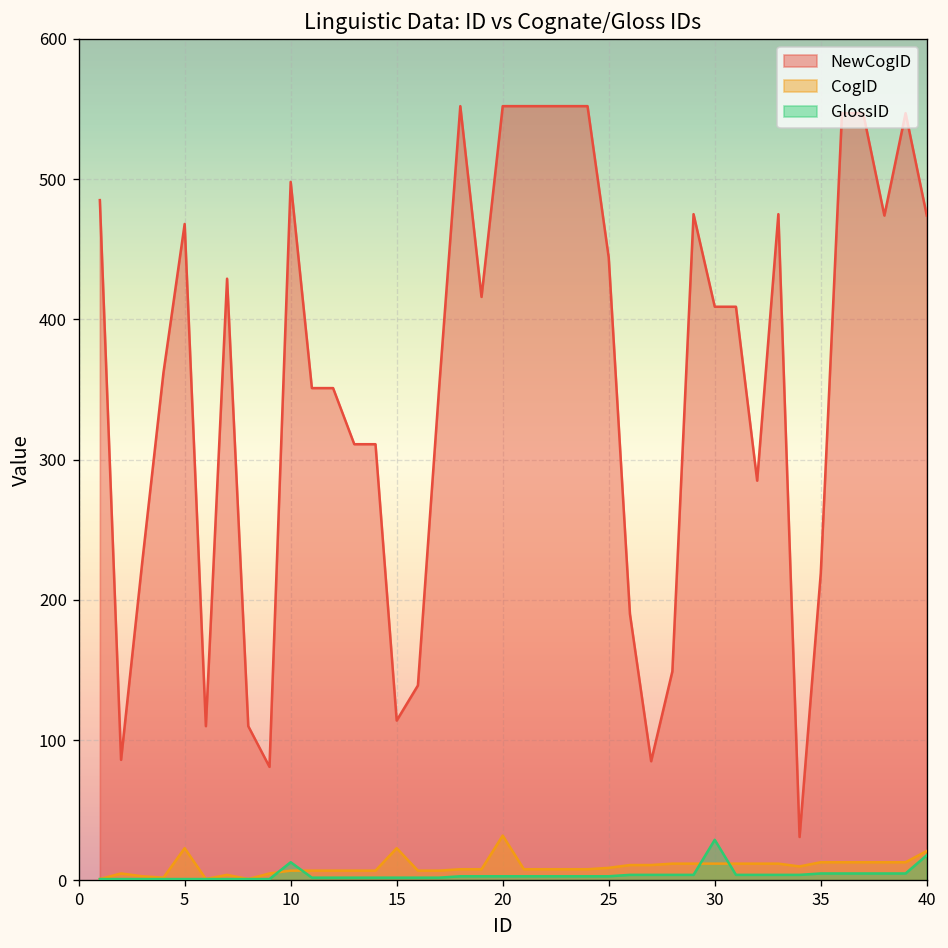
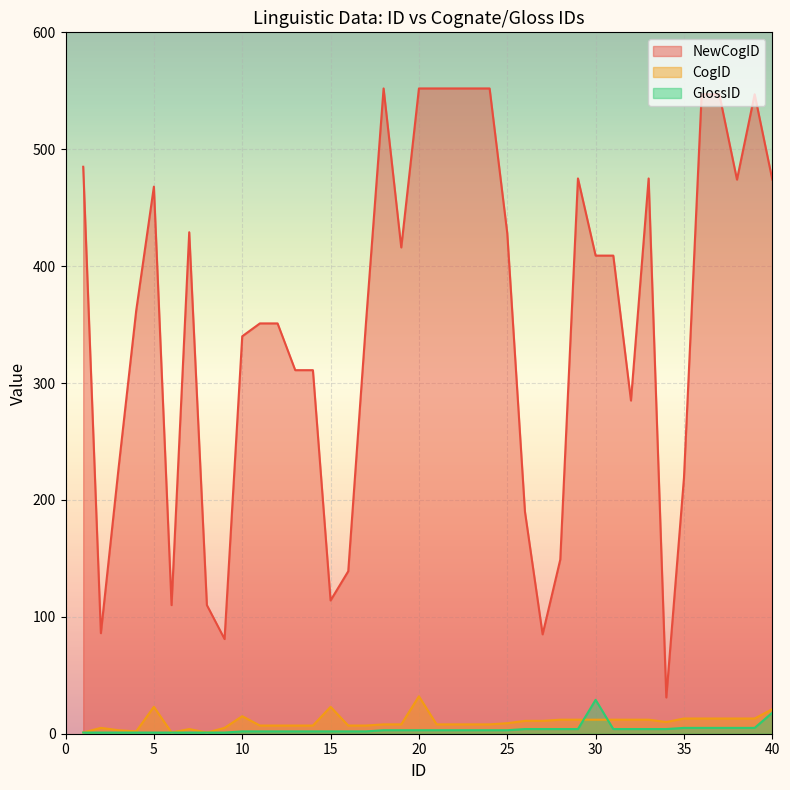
NewCogID, 10: 498 -> 340
CogID, 10: 7 -> 15
GlossID, 10: 13 -> 2
NewCogID, 25: 444 -> 428
